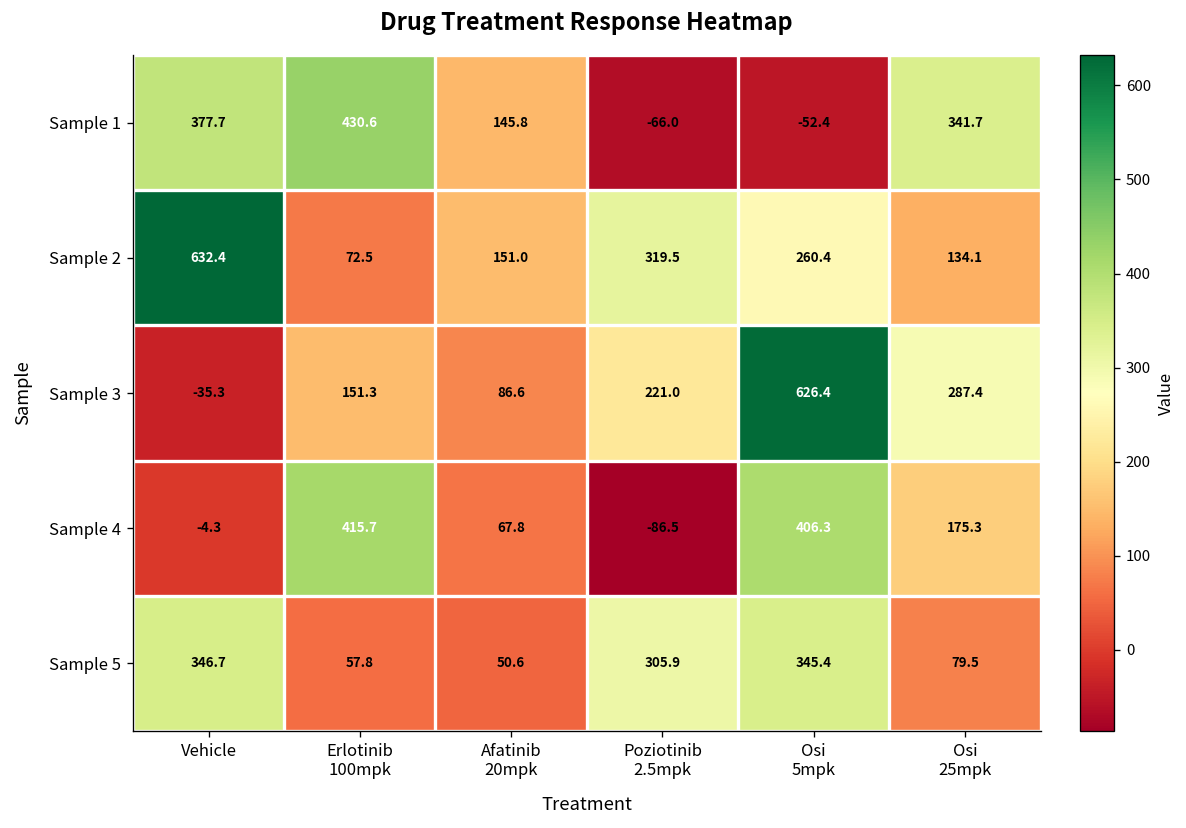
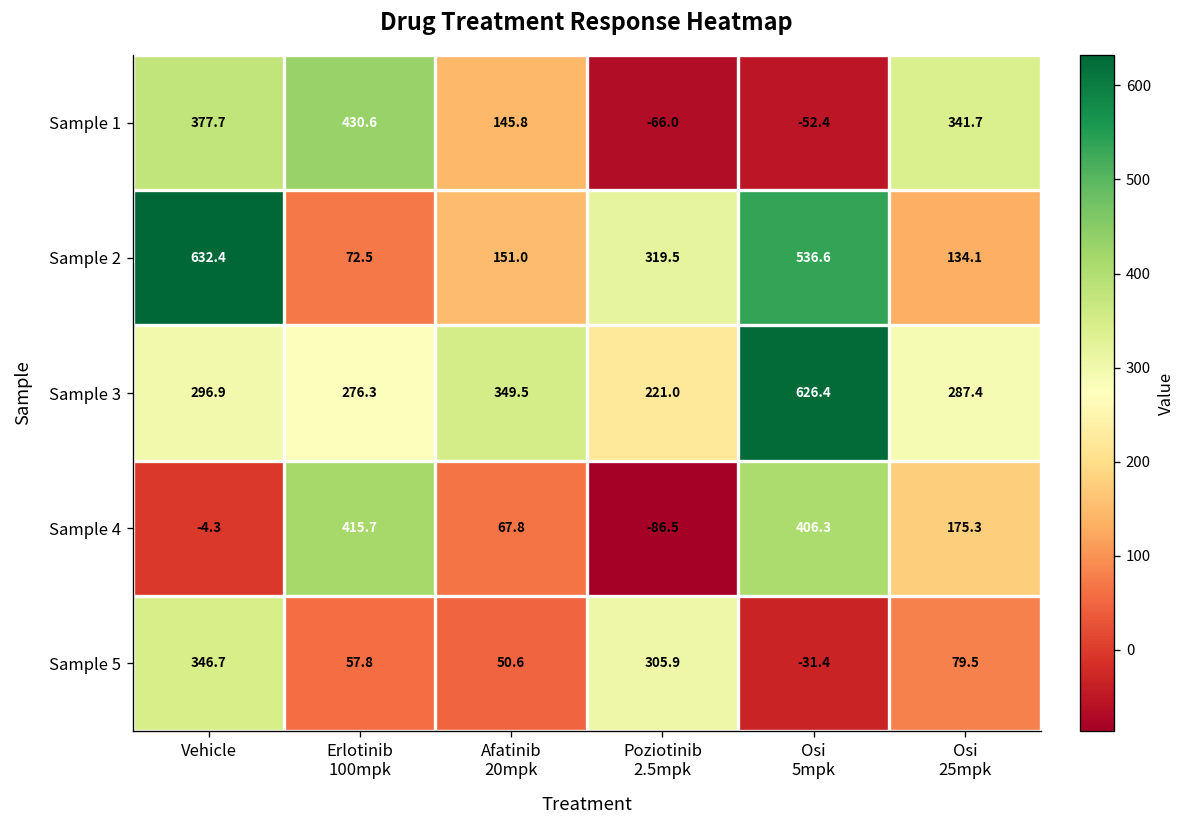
Sample 2, Osi 5mpk: 260.4 -> 536.6
Sample 3, Vehicle: -35.3 -> 296.9
Sample 3, Erlotinib 100mpk: 151.3 -> 276.3
Sample 3, Afatinib 20mpk: 86.6 -> 349.5
Sample 5, Osi 5mpk: 345.4 -> -31.4
